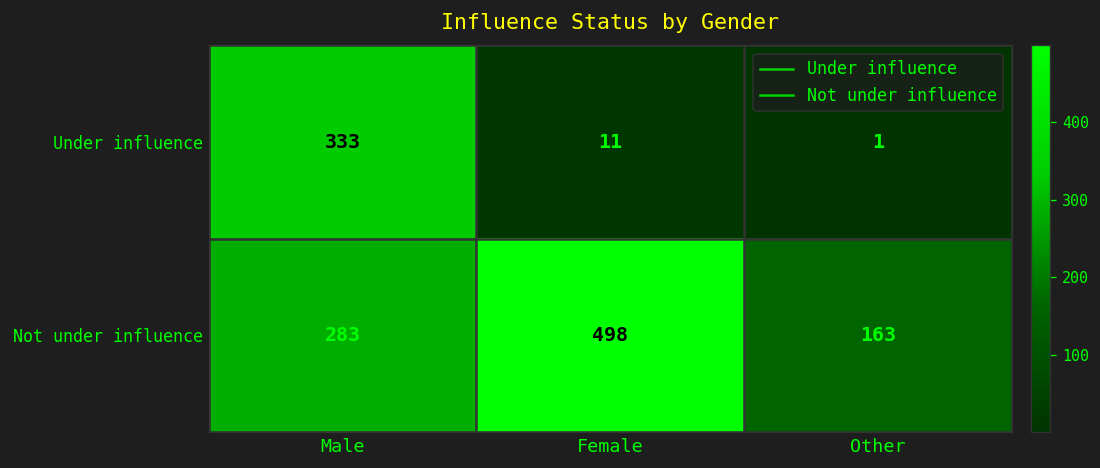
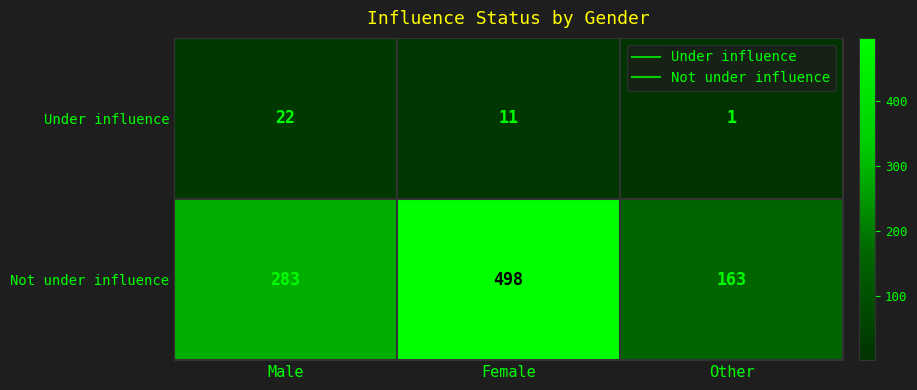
Under influence, Male: 333 -> 22
